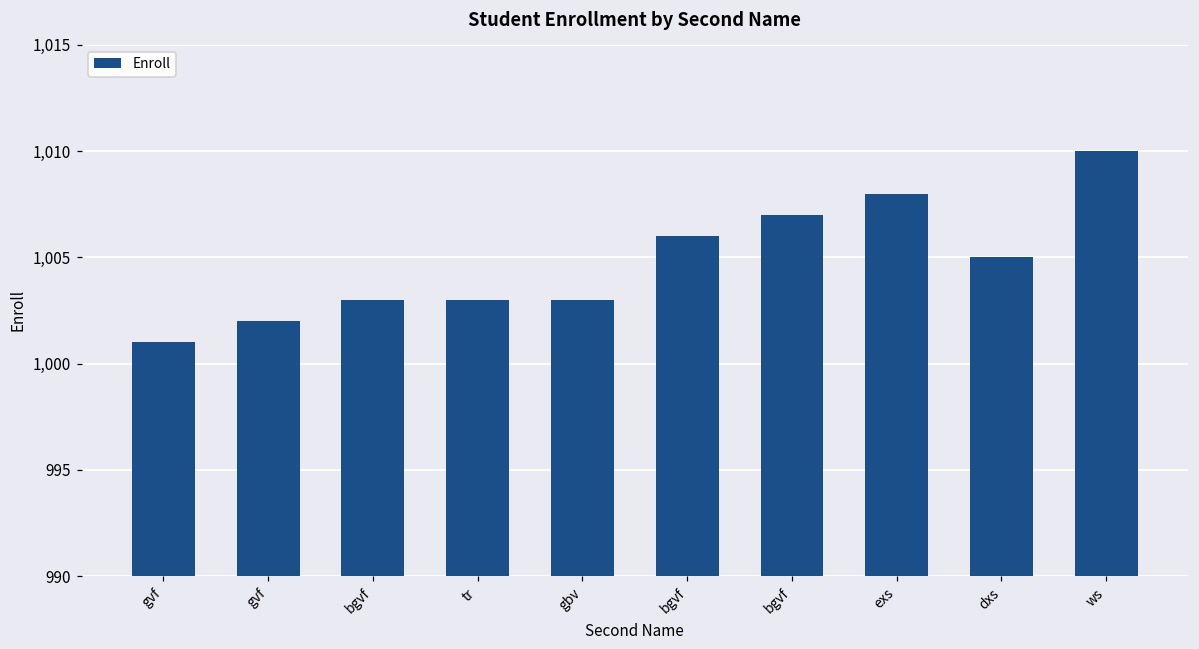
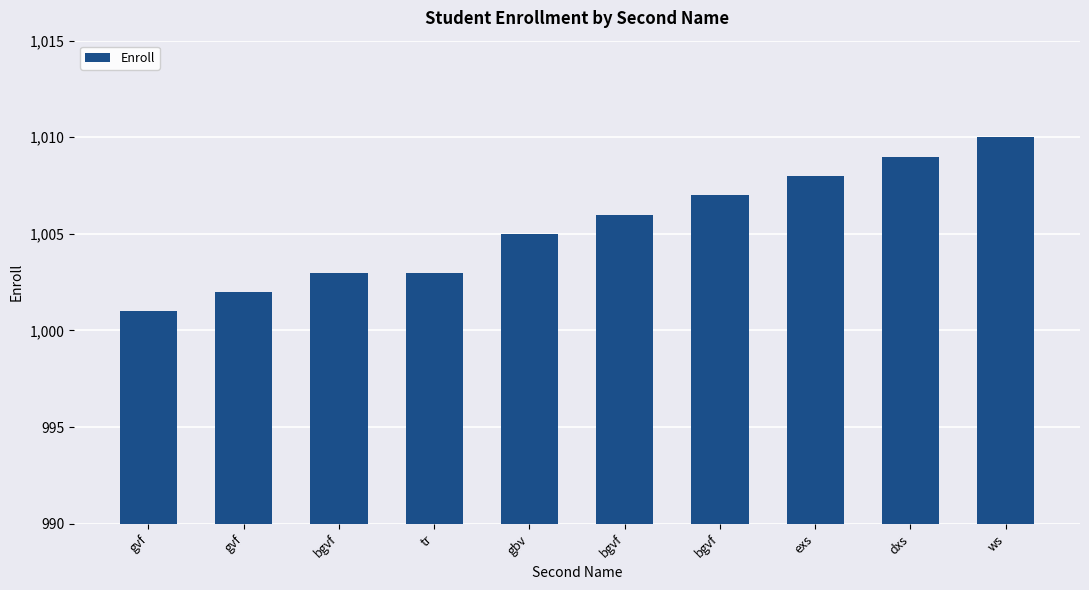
gbv: 1,003 -> 1,005
dxs: 1,005 -> 1,009
